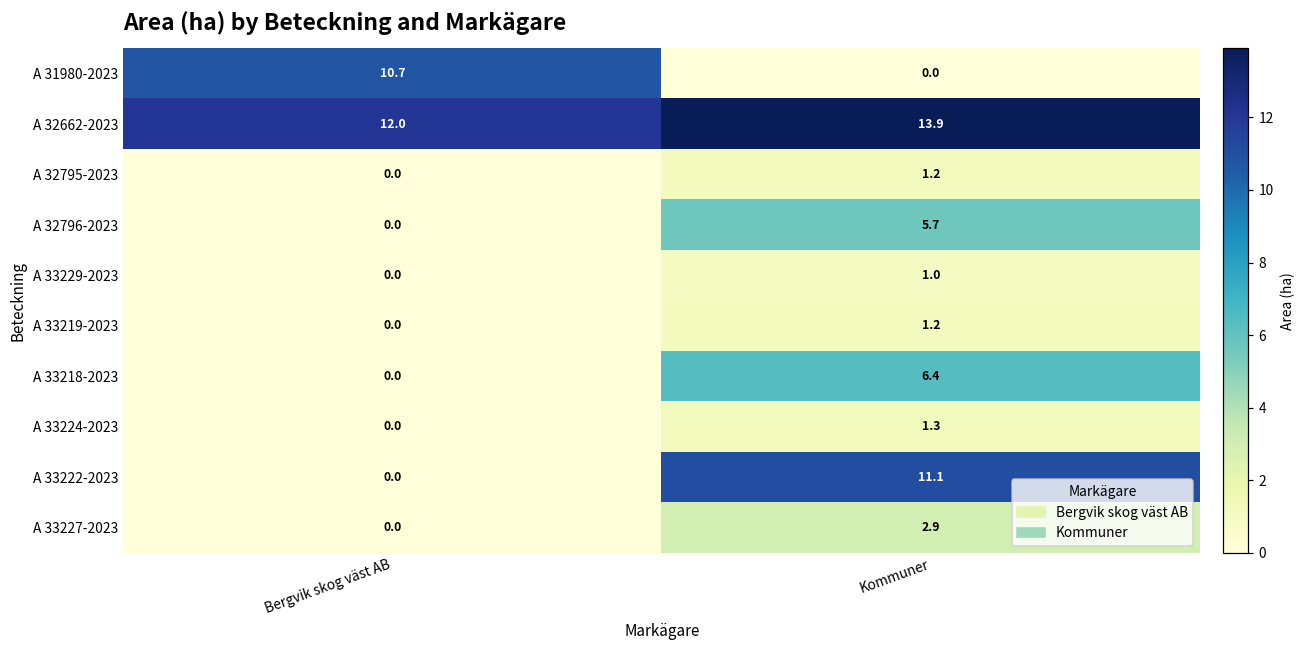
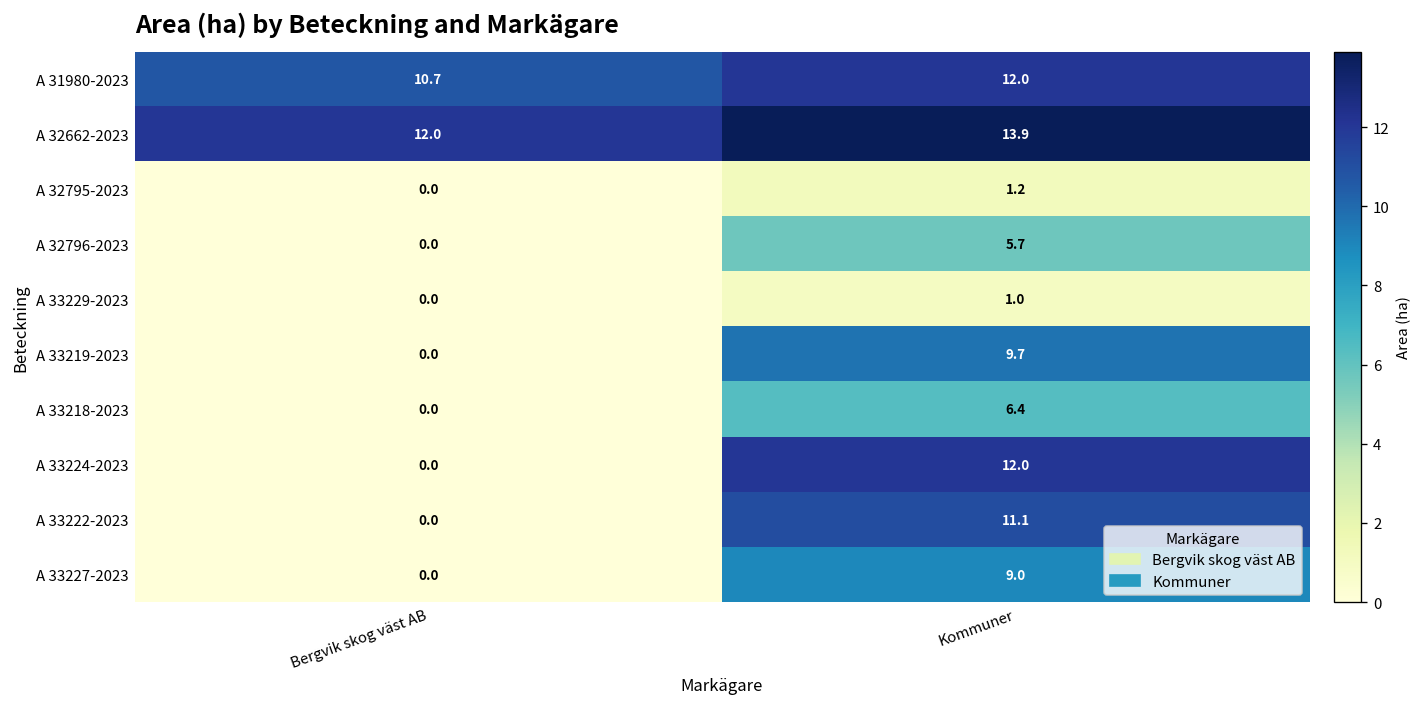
A 31980-2023, Kommuner: 0.0 -> 12.0
A 33219-2023, Kommuner: 1.2 -> 9.7
A 33224-2023, Kommuner: 1.3 -> 12.0
A 33227-2023, Kommuner: 2.9 -> 9.0
